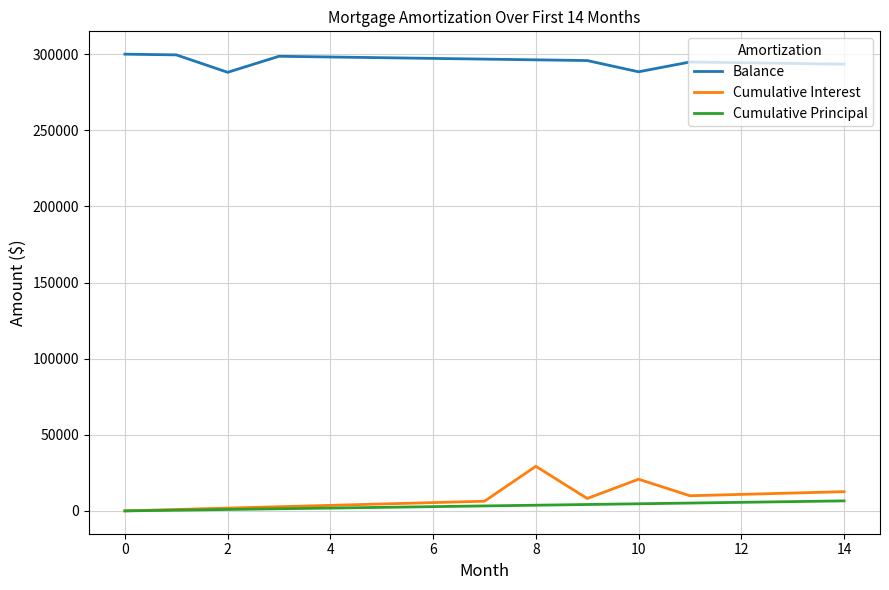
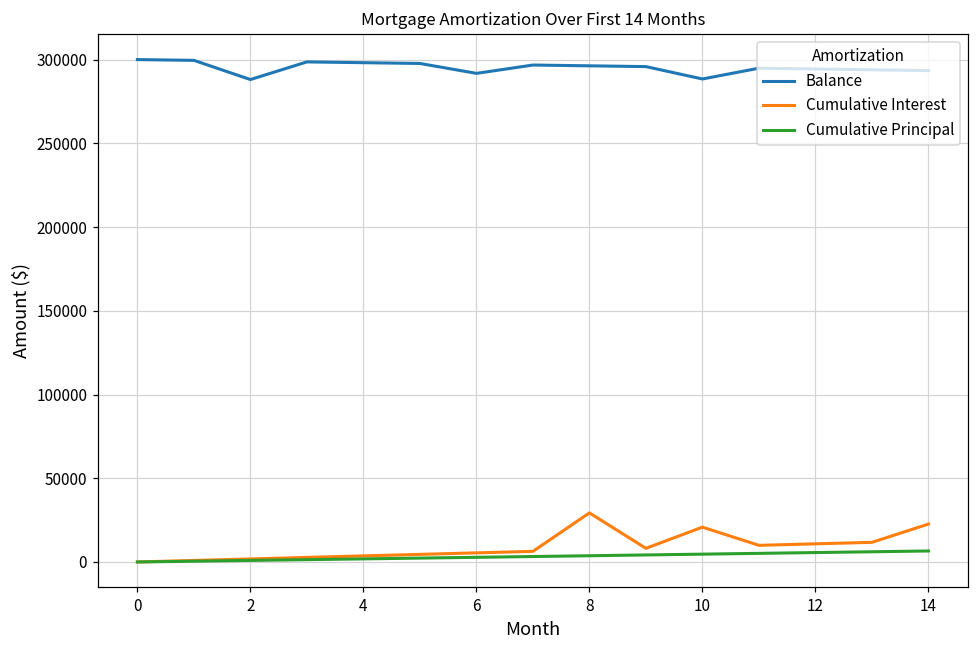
Balance, 6: 297000 -> 292000
Cumulative Interest, 14: 13000 -> 23000
